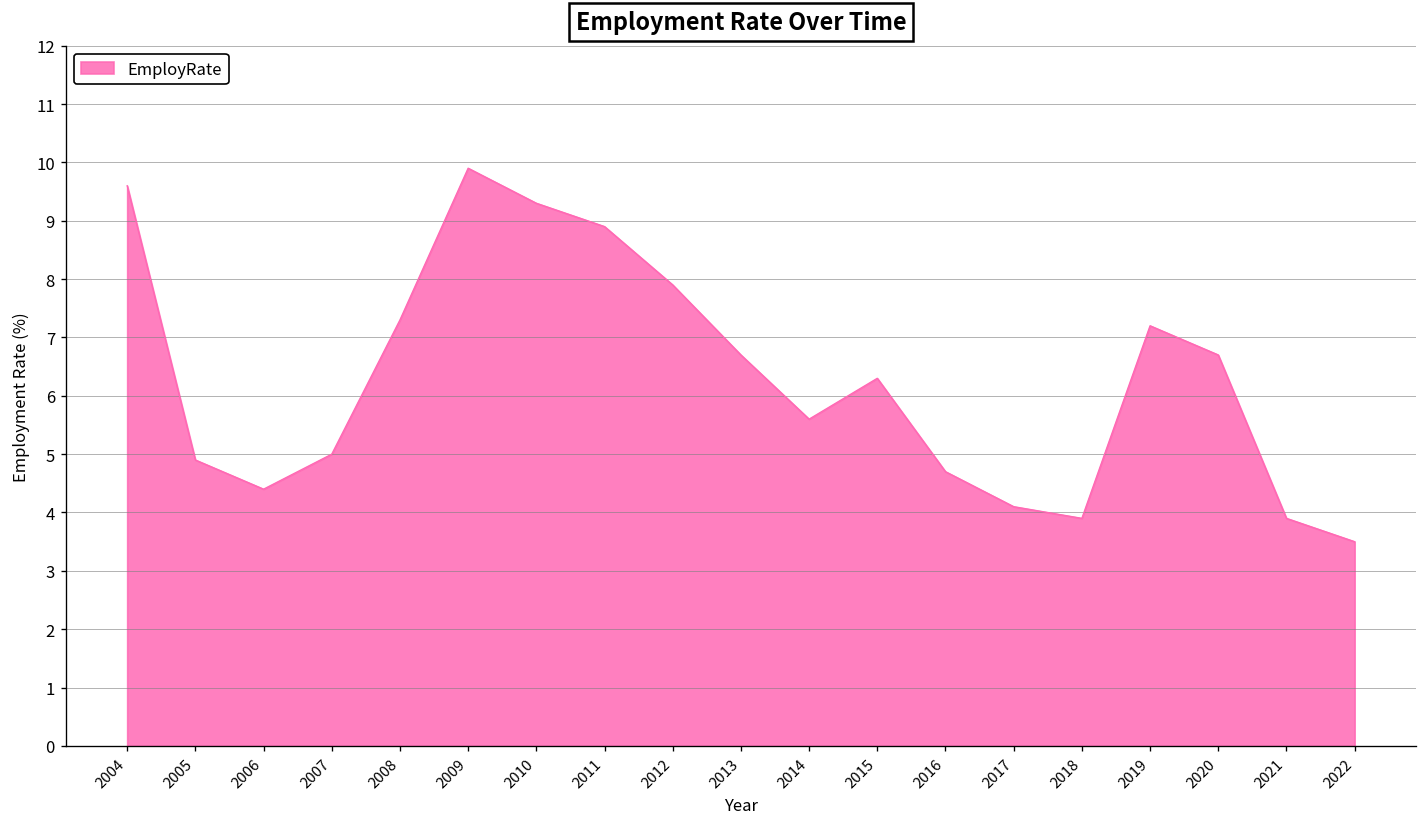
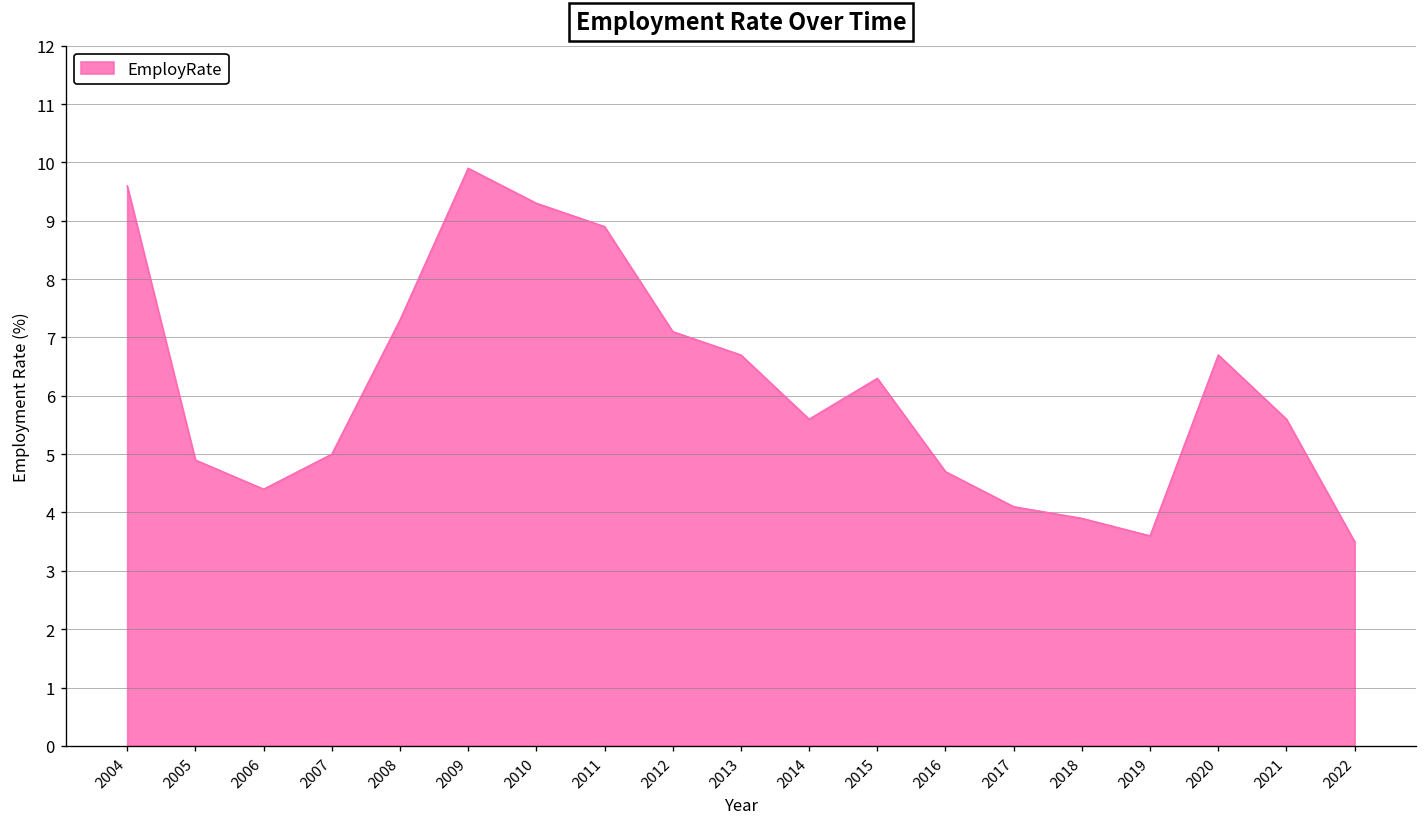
2012: 7.9 -> 7.1
2019: 7.2 -> 3.6
2021: 3.9 -> 5.6
